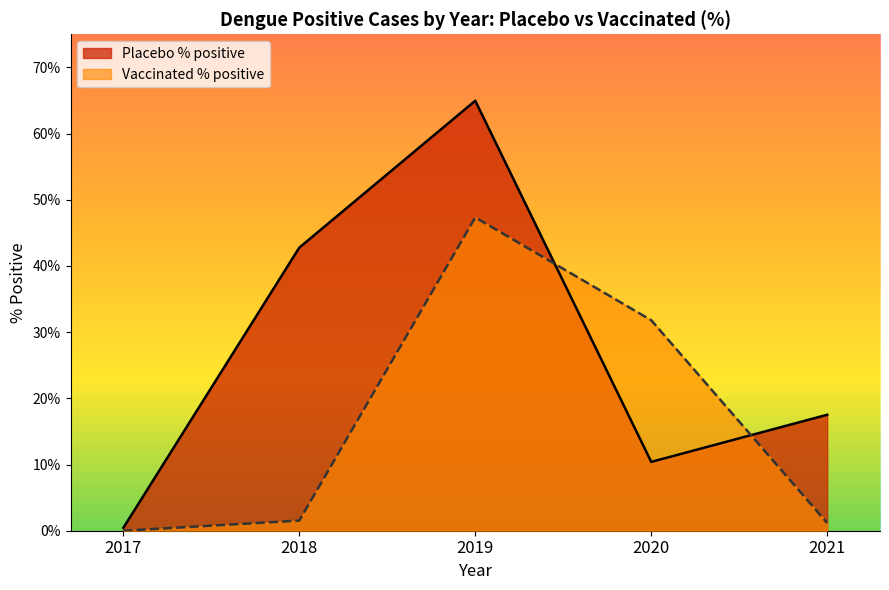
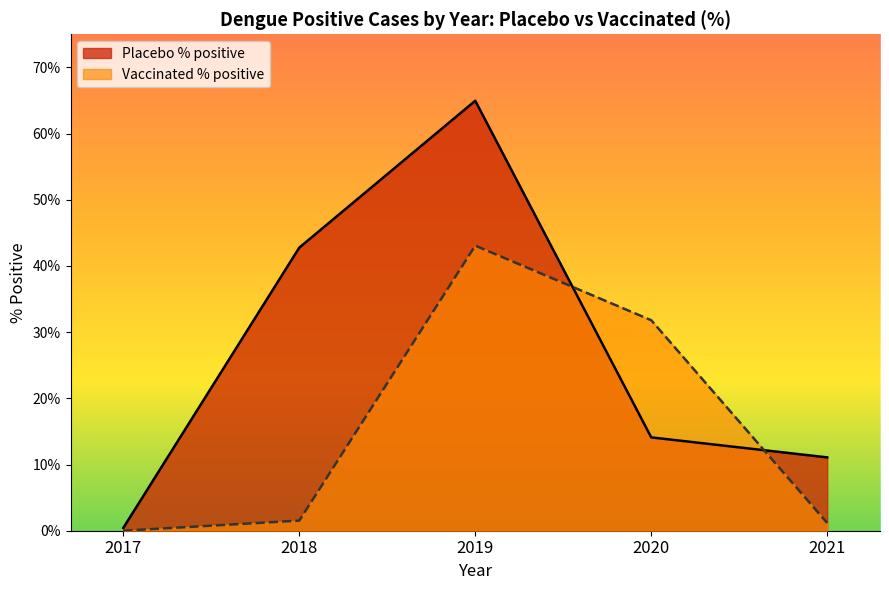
Vaccinated % positive, 2019: 47% -> 43%
Placebo % positive, 2020: 10% -> 14%
Placebo % positive, 2021: 18% -> 11%
